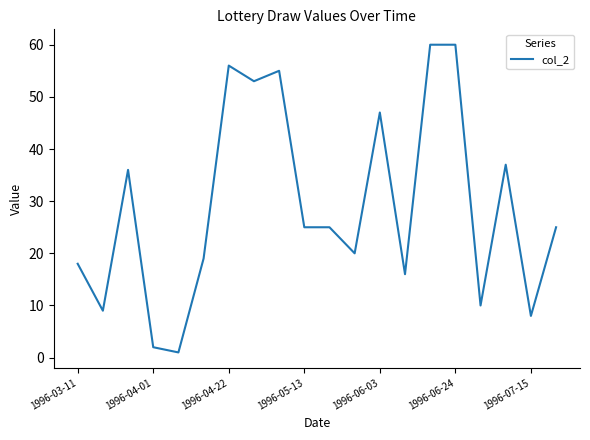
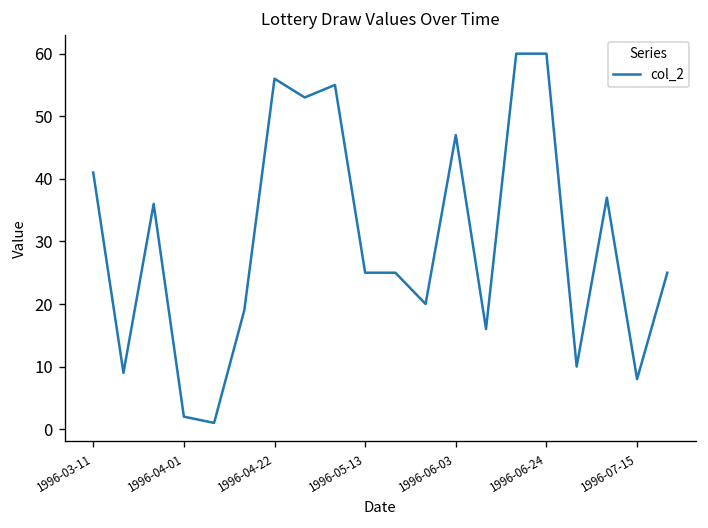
1996-03-11: 18 -> 41
